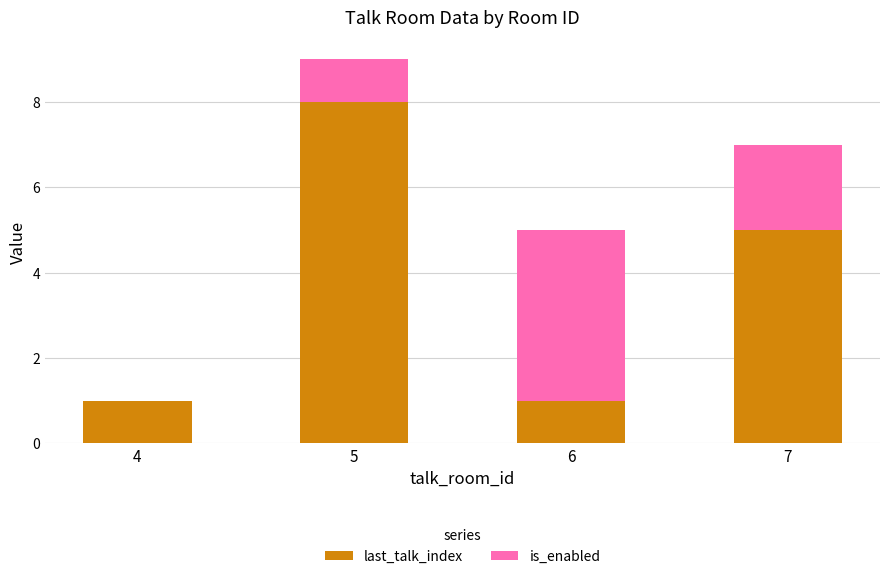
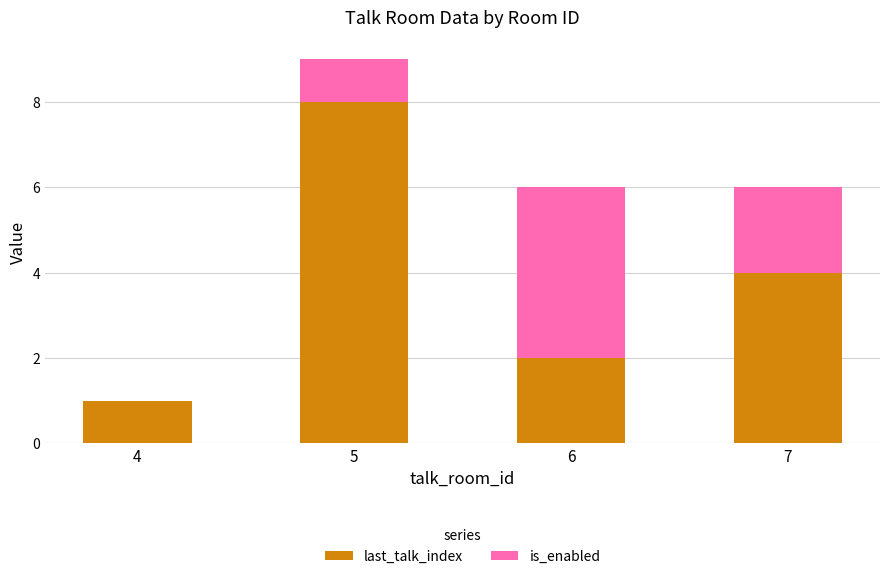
last_talk_index, 6: 1 -> 2
last_talk_index, 7: 5 -> 4
